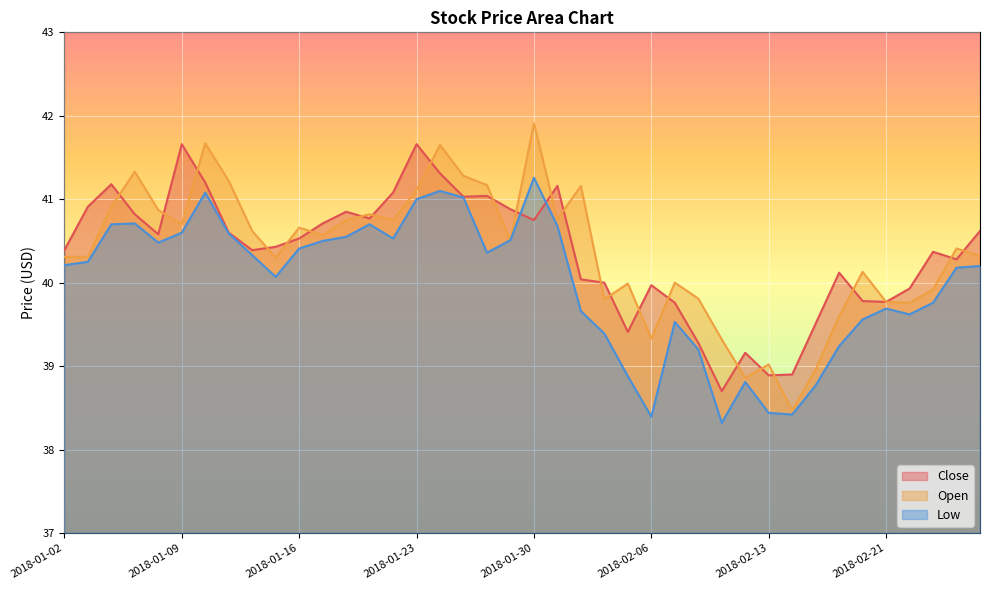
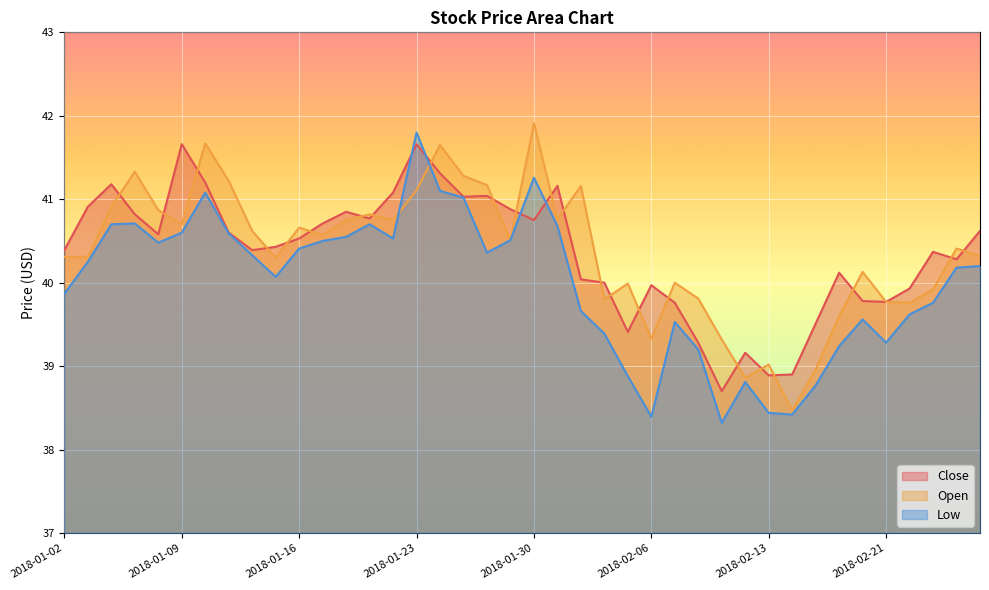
Low, 2018-01-02: 40.2 -> 39.9
Low, 2018-01-23: 41.0 -> 41.8
Low, 2018-02-21: 39.7 -> 39.3
